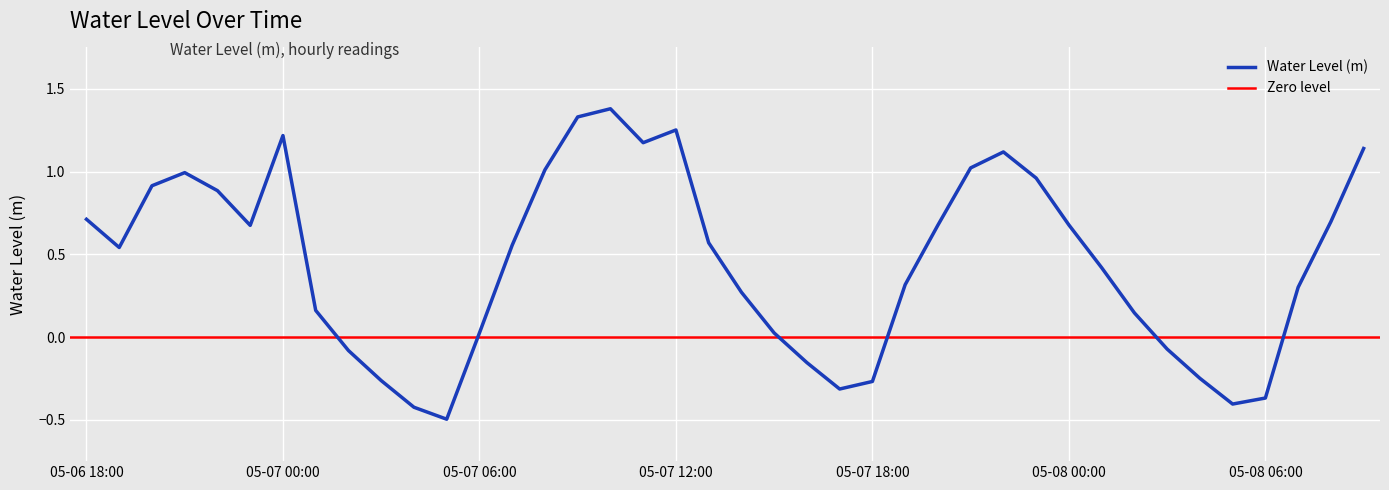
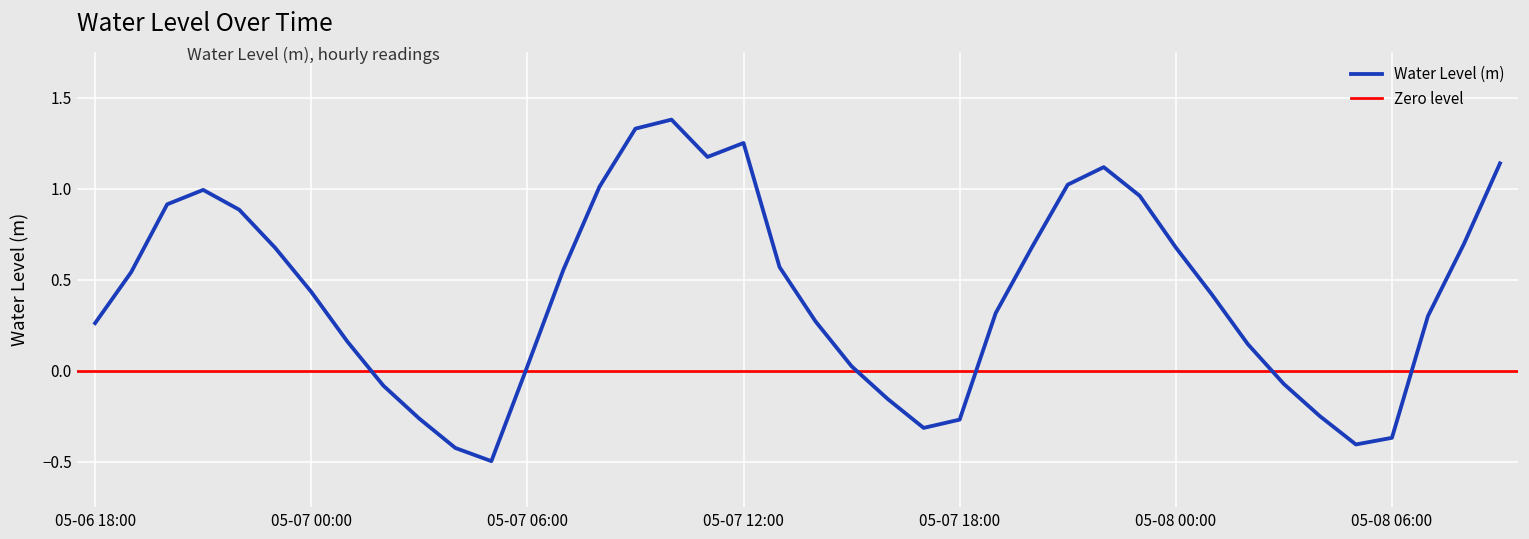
05-06 18:00: 0.71 -> 0.26
05-07 00:00: 1.22 -> 0.43
